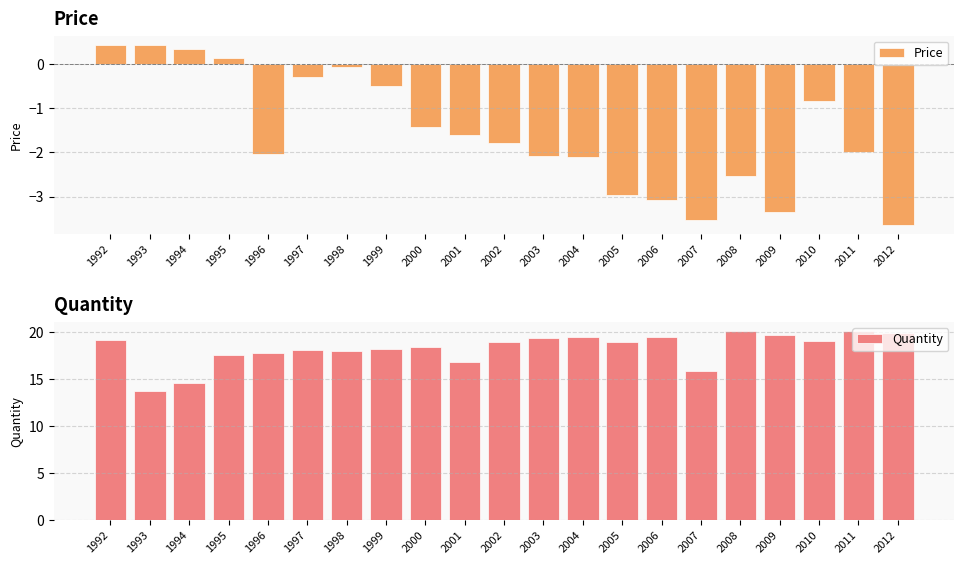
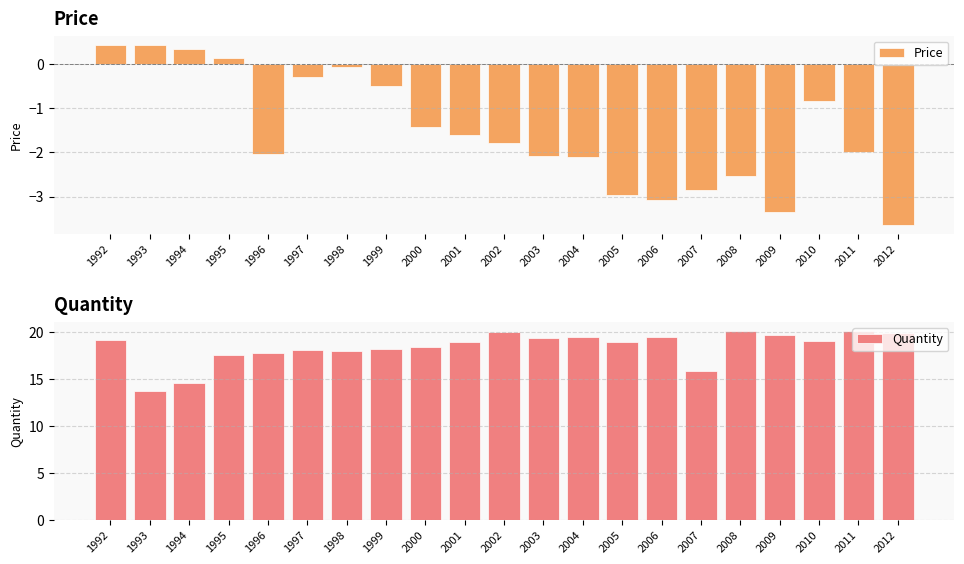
Price, 2007: -3.5 -> -2.9
Quantity, 2001: 17 -> 19
Quantity, 2002: 19 -> 20
